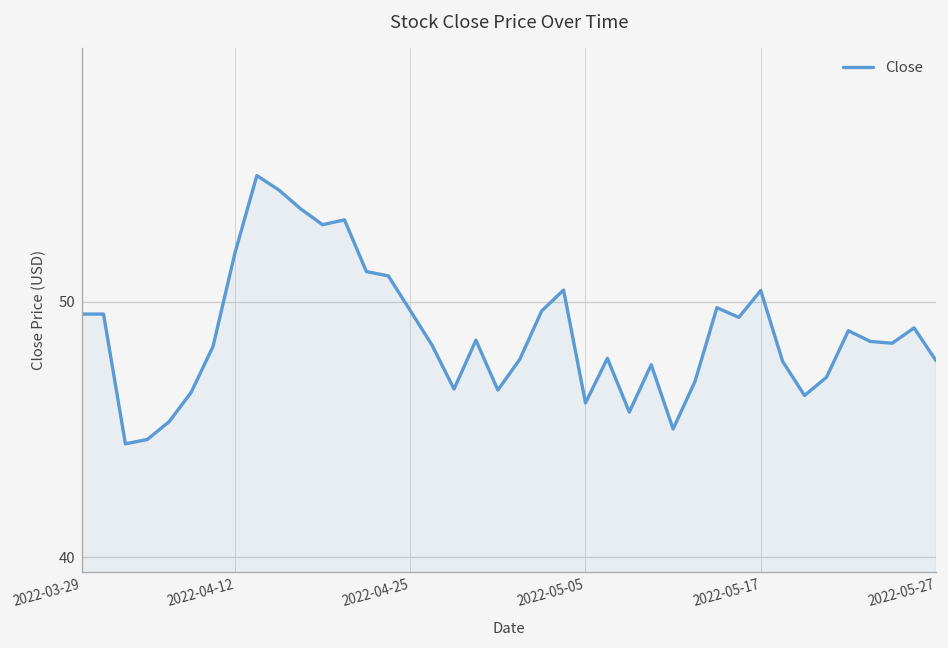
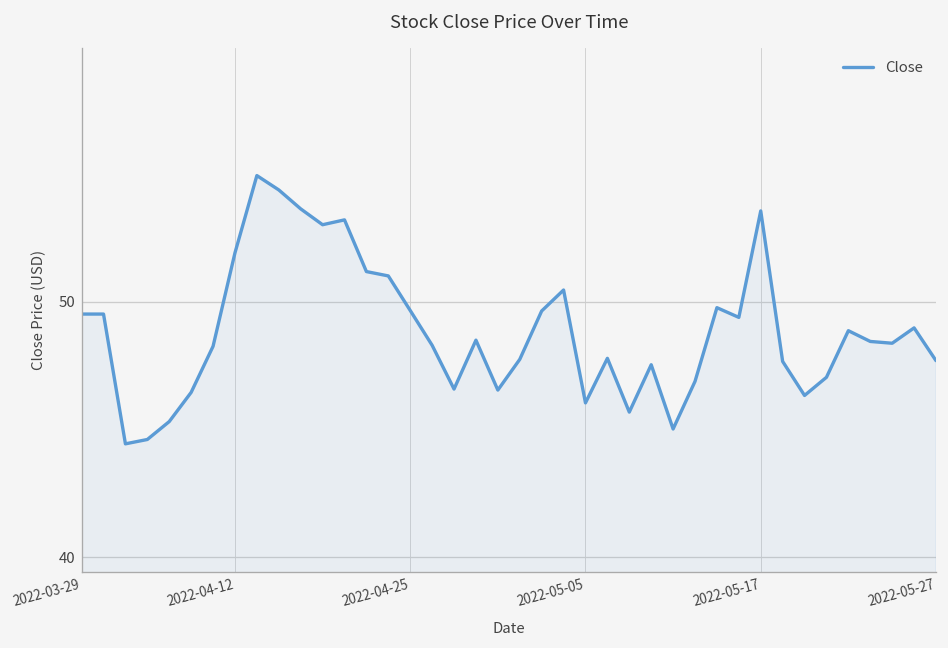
2022-05-17: 50.4 -> 53.5
